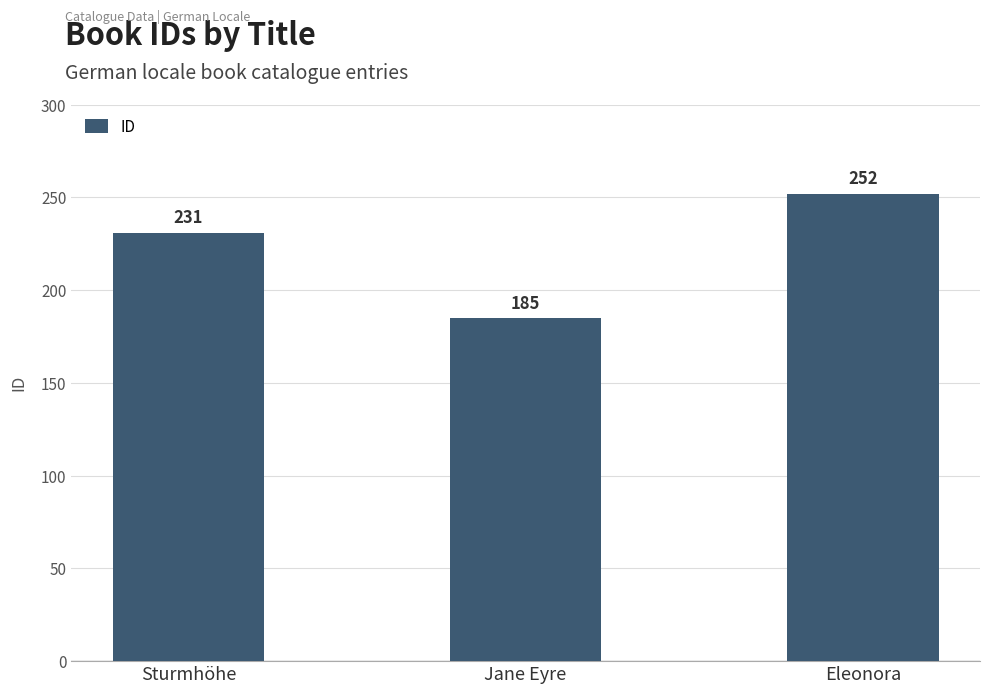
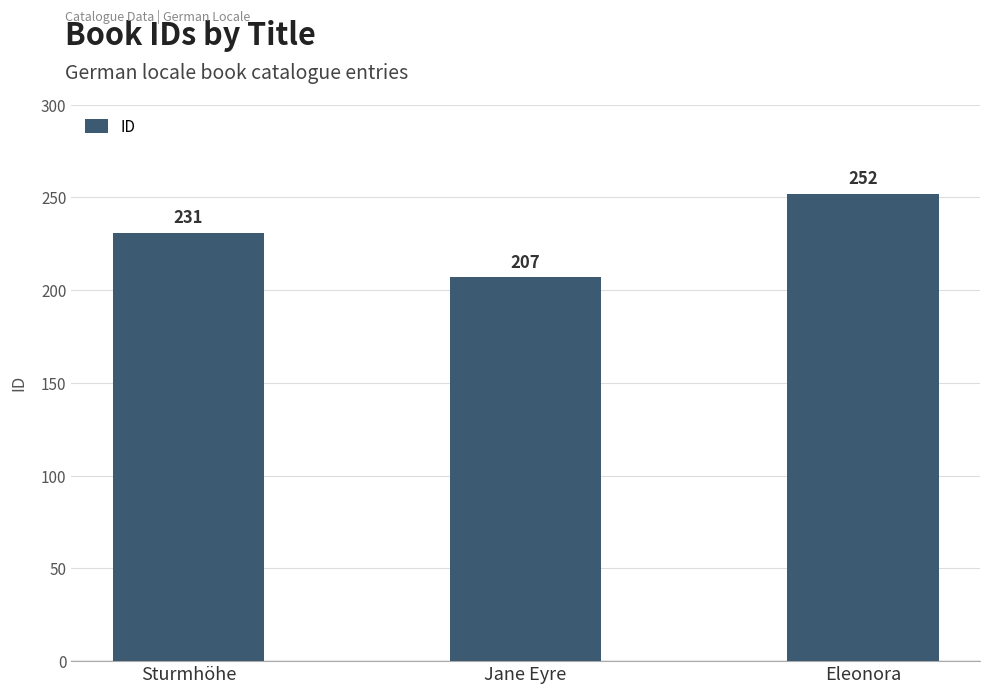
Jane Eyre: 185 -> 207
